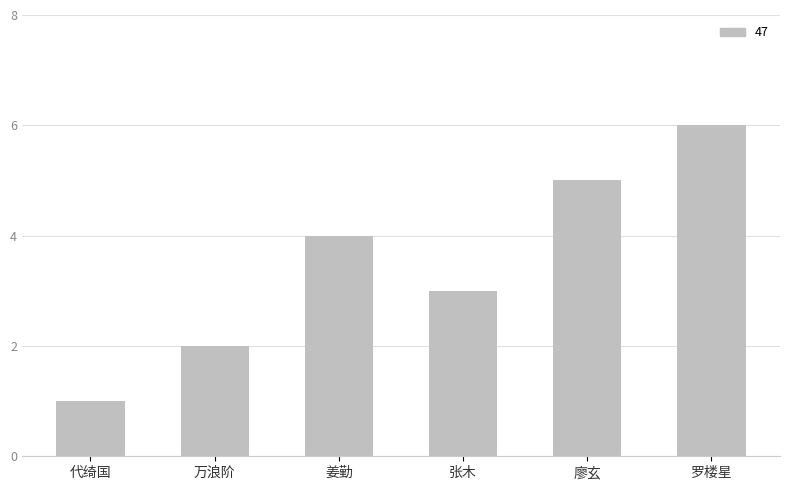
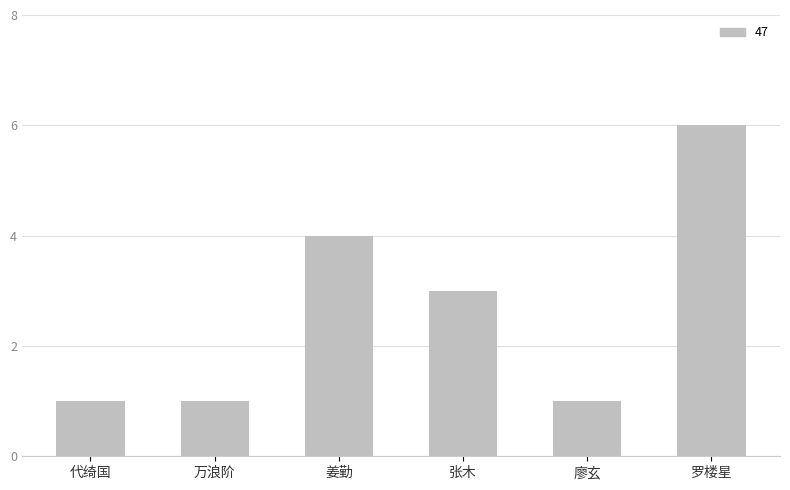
万浪阶: 2 -> 1
廖玄: 5 -> 1
